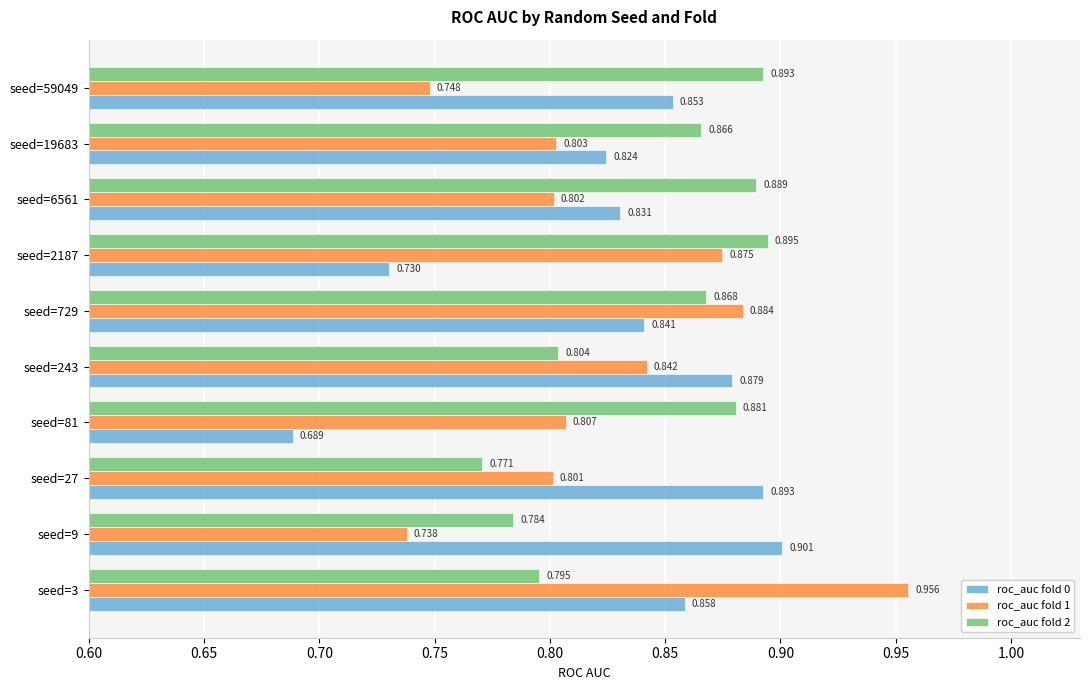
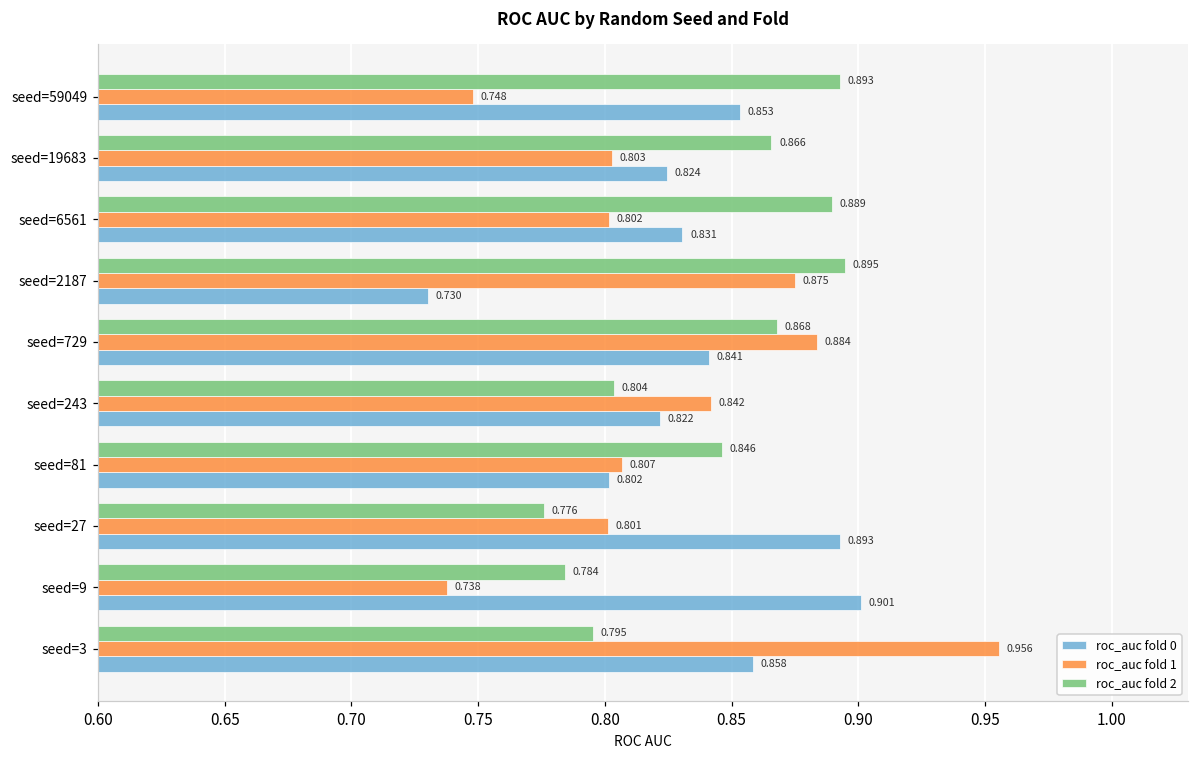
roc_auc fold 0, seed=243: 0.879 -> 0.822
roc_auc fold 2, seed=81: 0.881 -> 0.846
roc_auc fold 0, seed=81: 0.689 -> 0.802
roc_auc fold 2, seed=27: 0.771 -> 0.776
